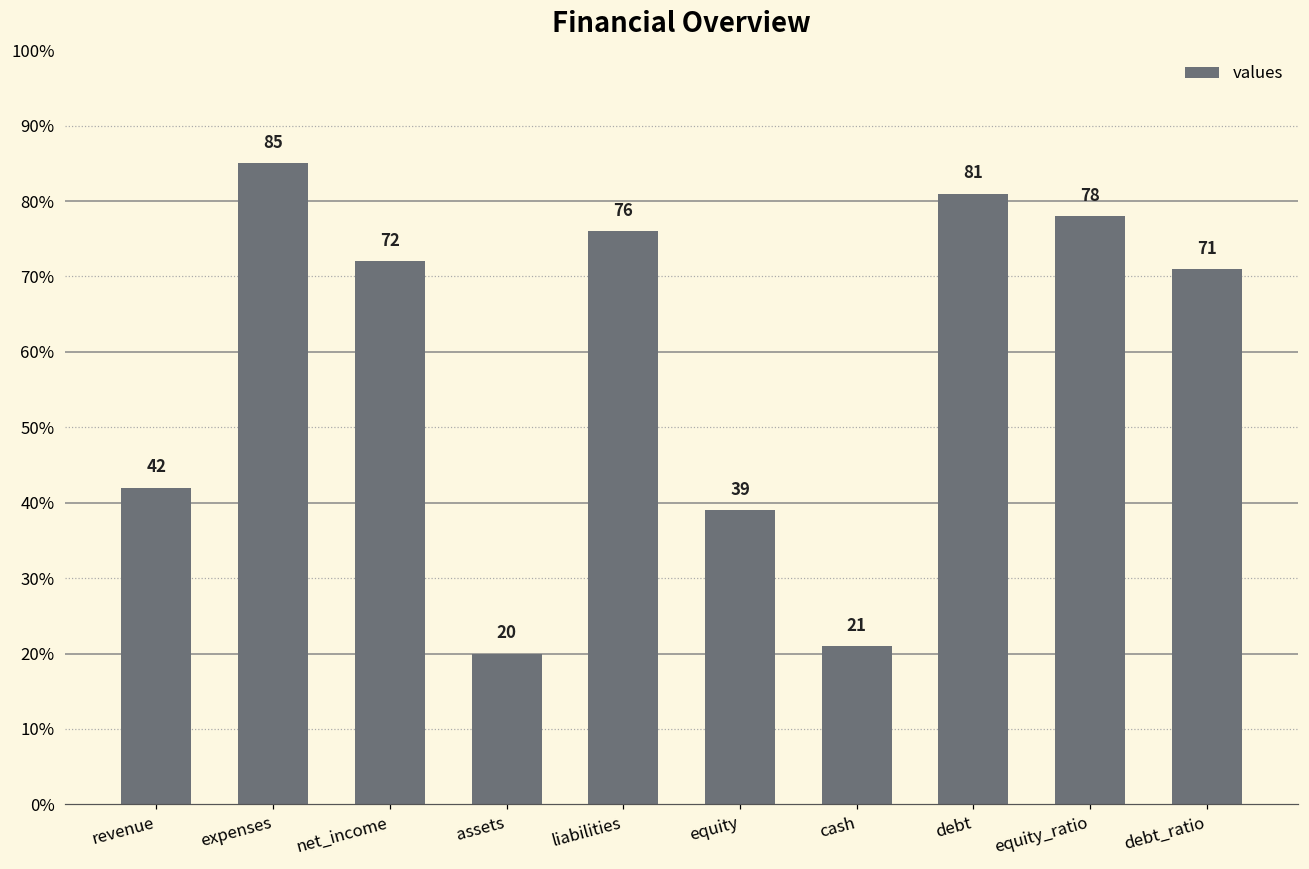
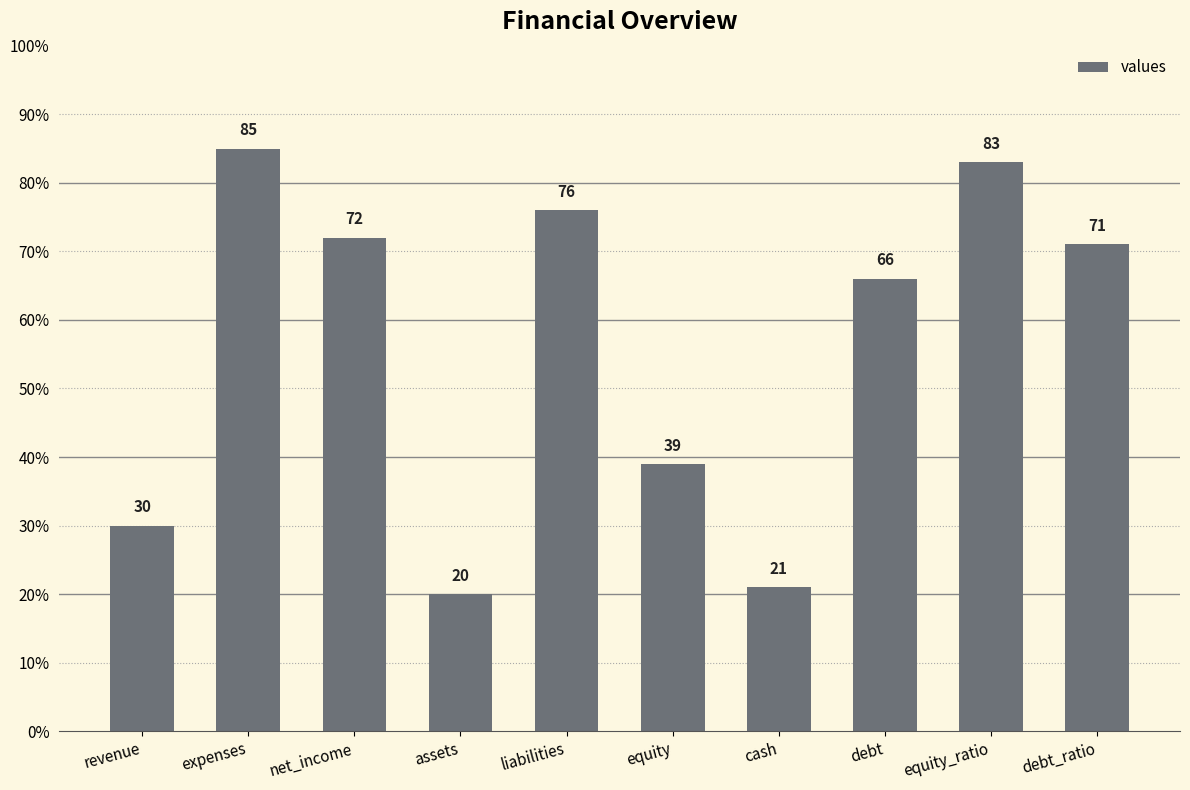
revenue: 42 -> 30
debt: 81 -> 66
equity_ratio: 78 -> 83
